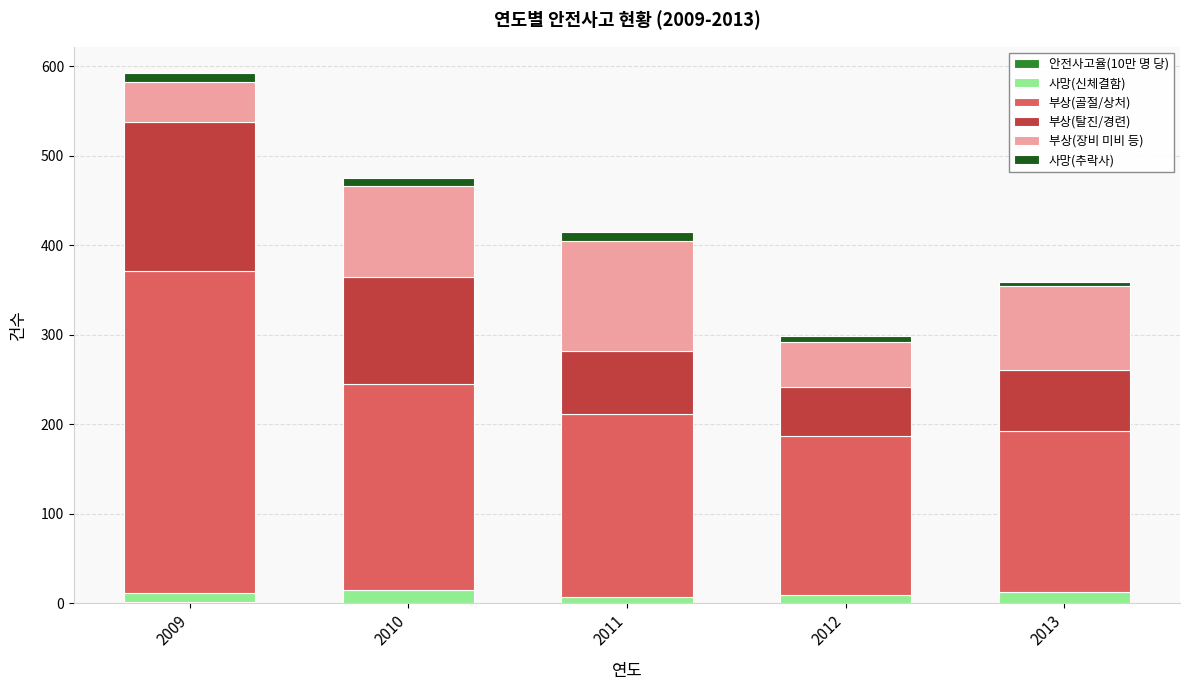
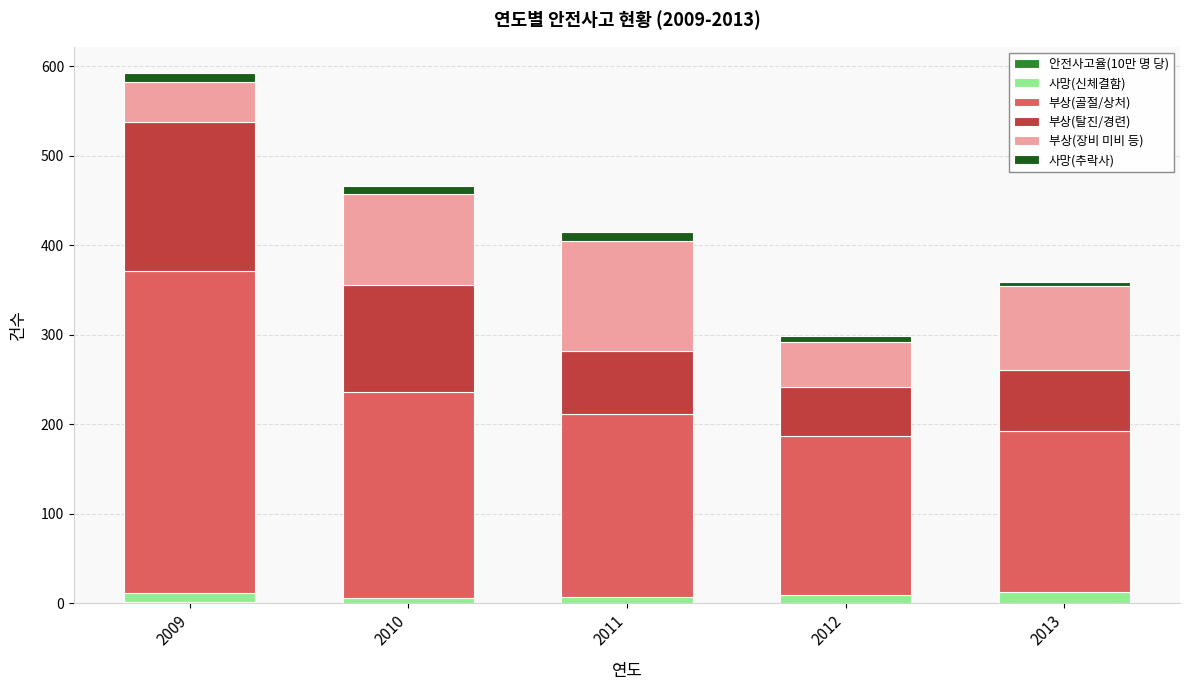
사망(신체결함), 2010: 14 -> 5
